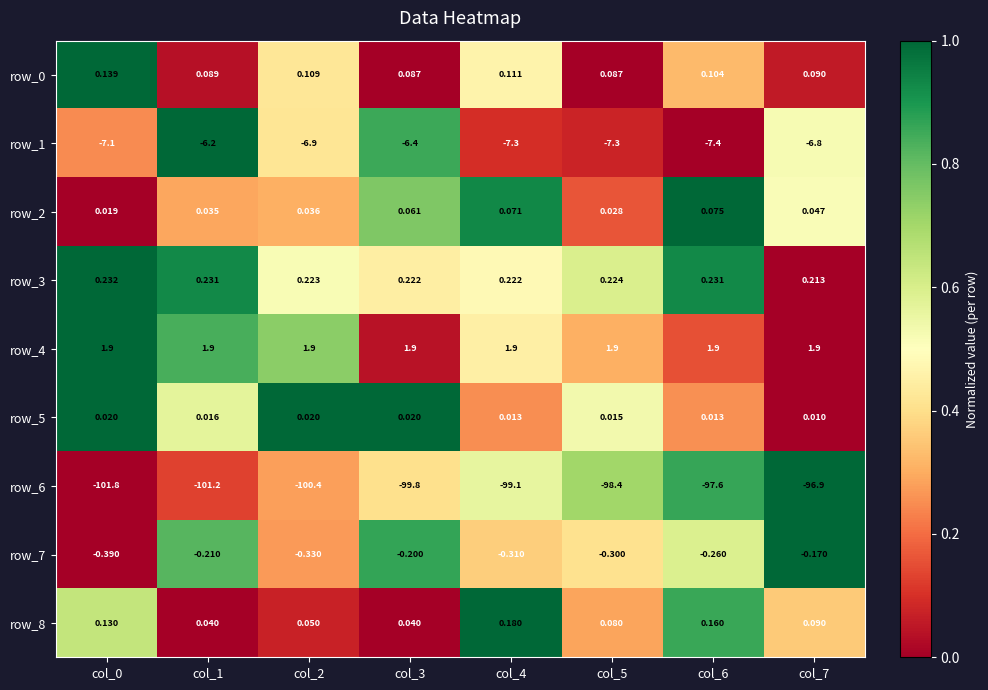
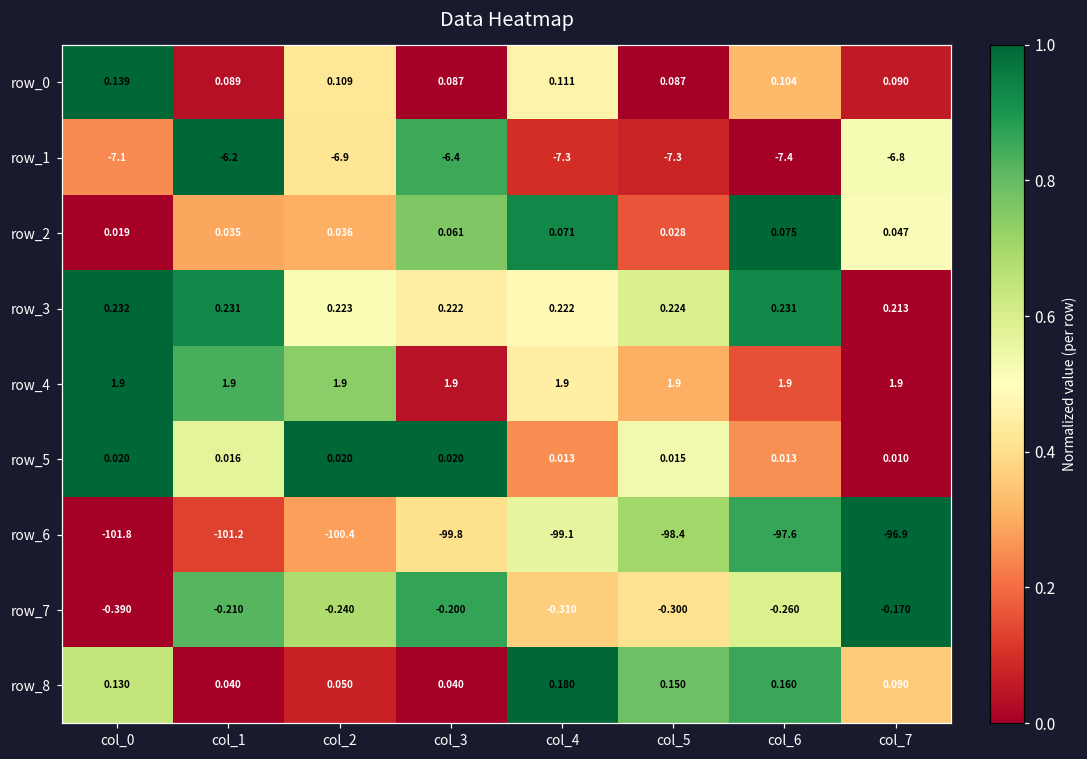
row_7, col_2: -0.330 -> -0.240
row_8, col_5: 0.080 -> 0.150
